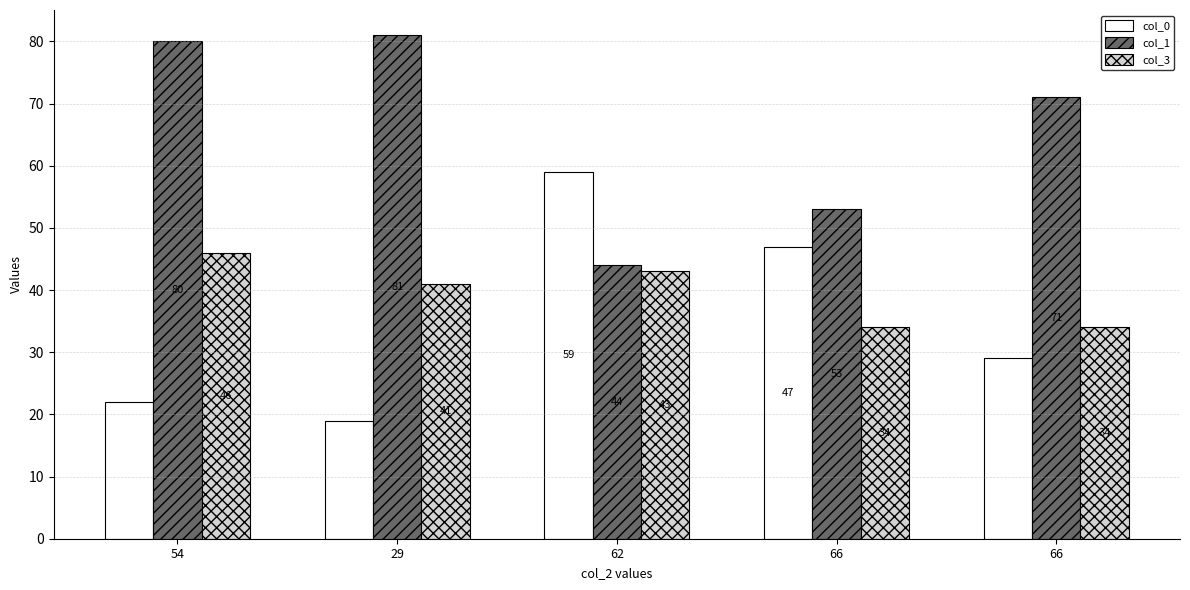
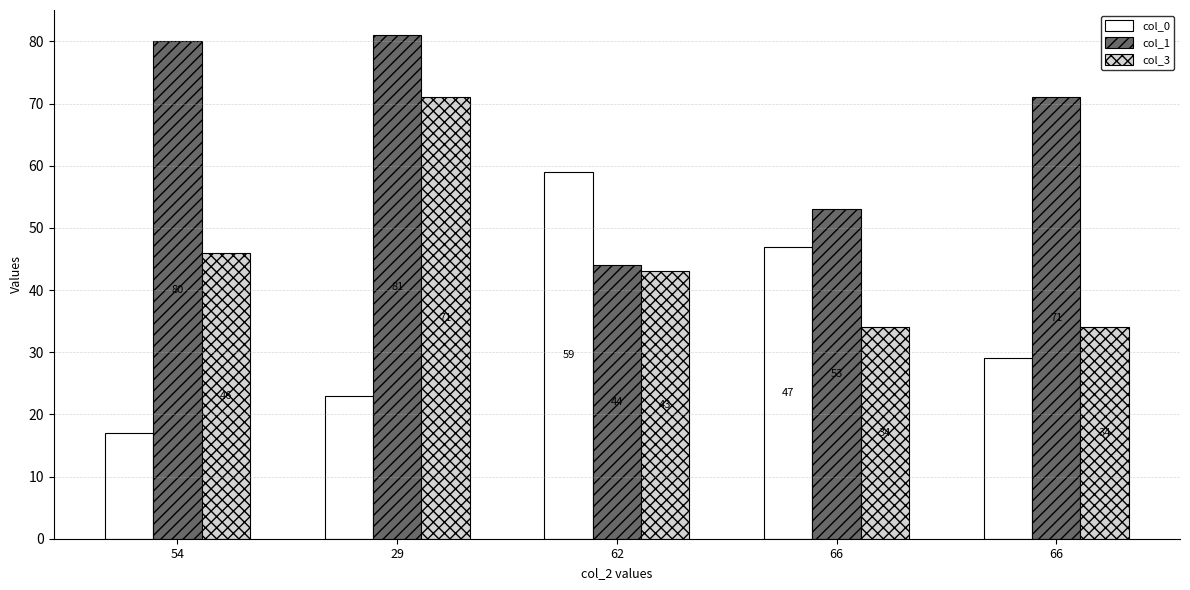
col_0, 54: 22 -> 17
col_0, 29: 19 -> 23
col_3, 29: 41 -> 71
